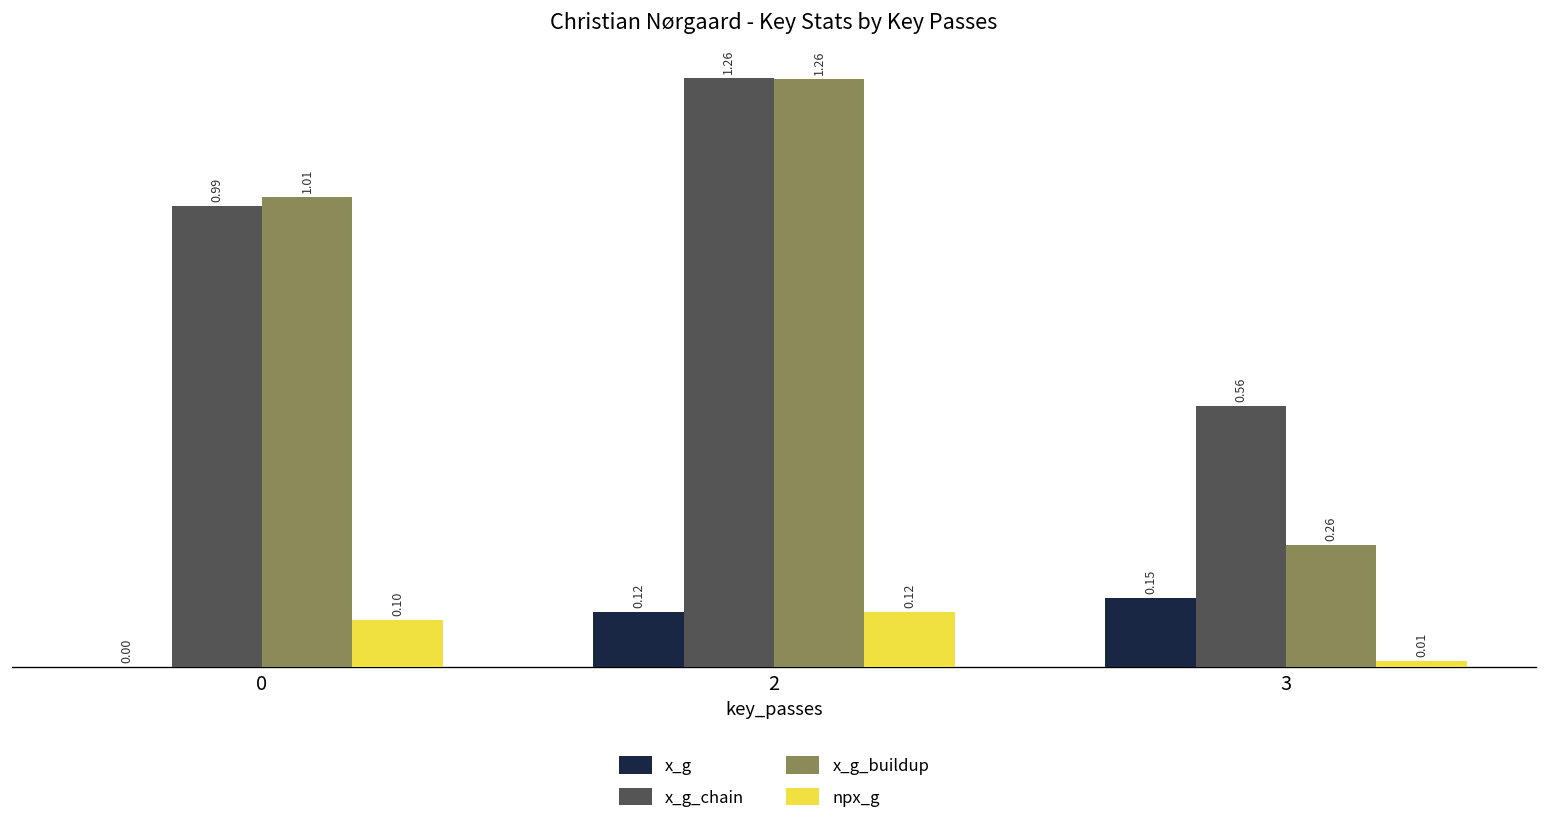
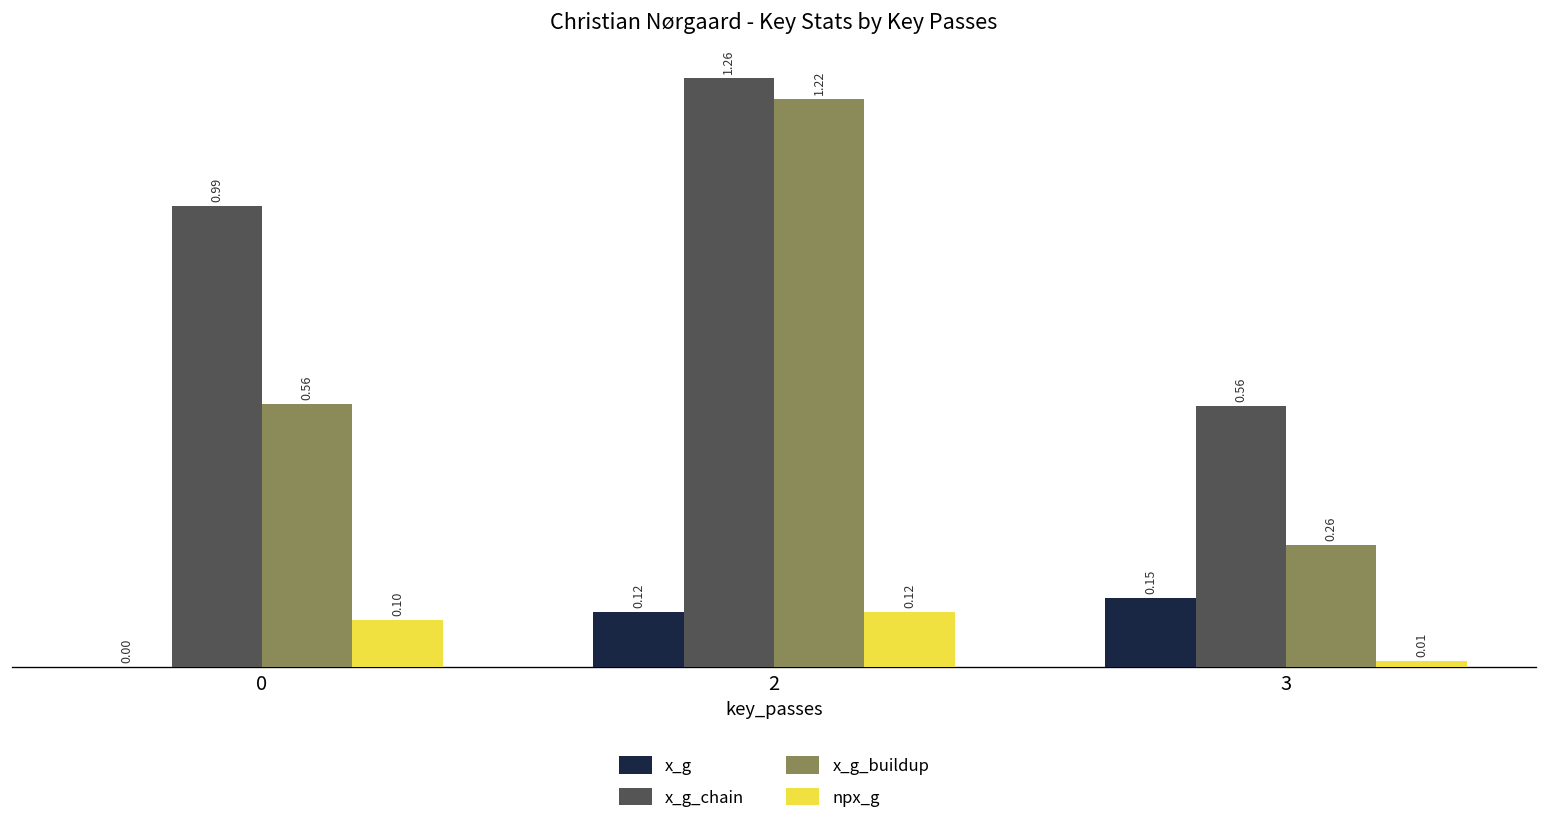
x_g_buildup, 0: 1.01 -> 0.56
x_g_buildup, 2: 1.26 -> 1.22
